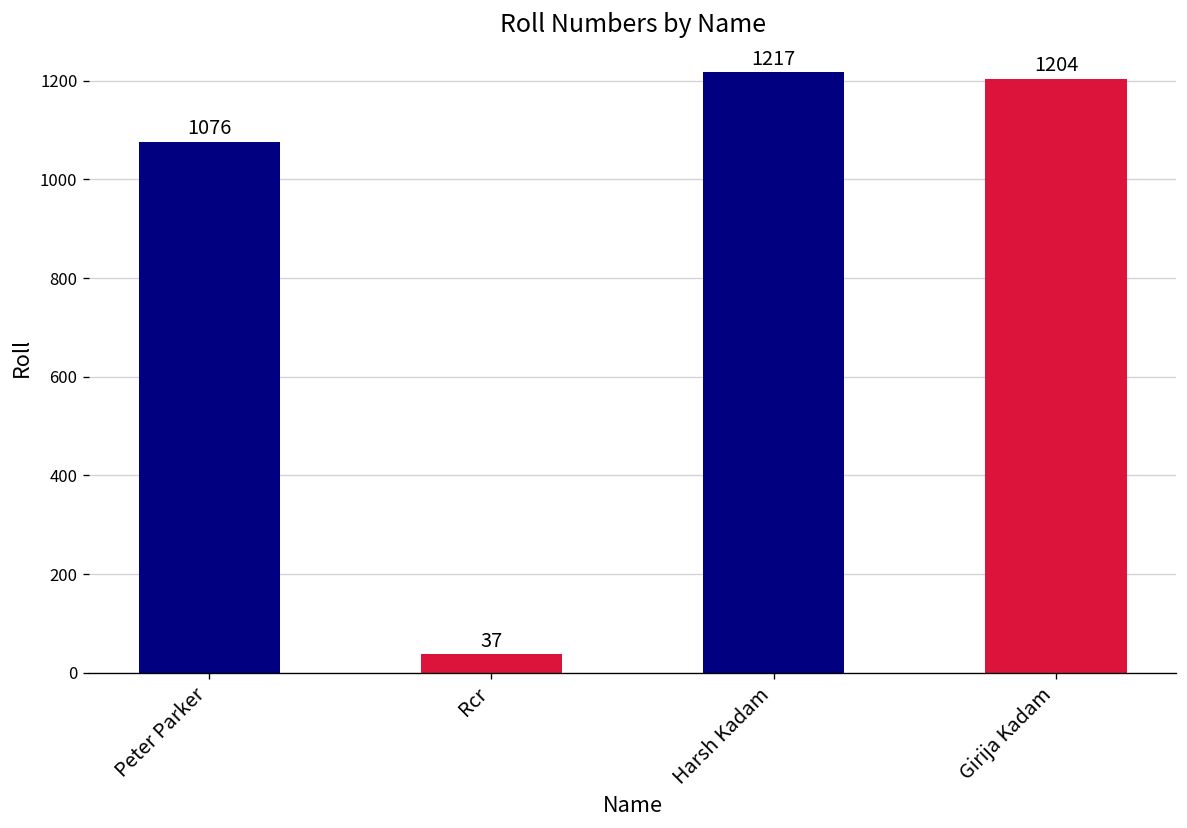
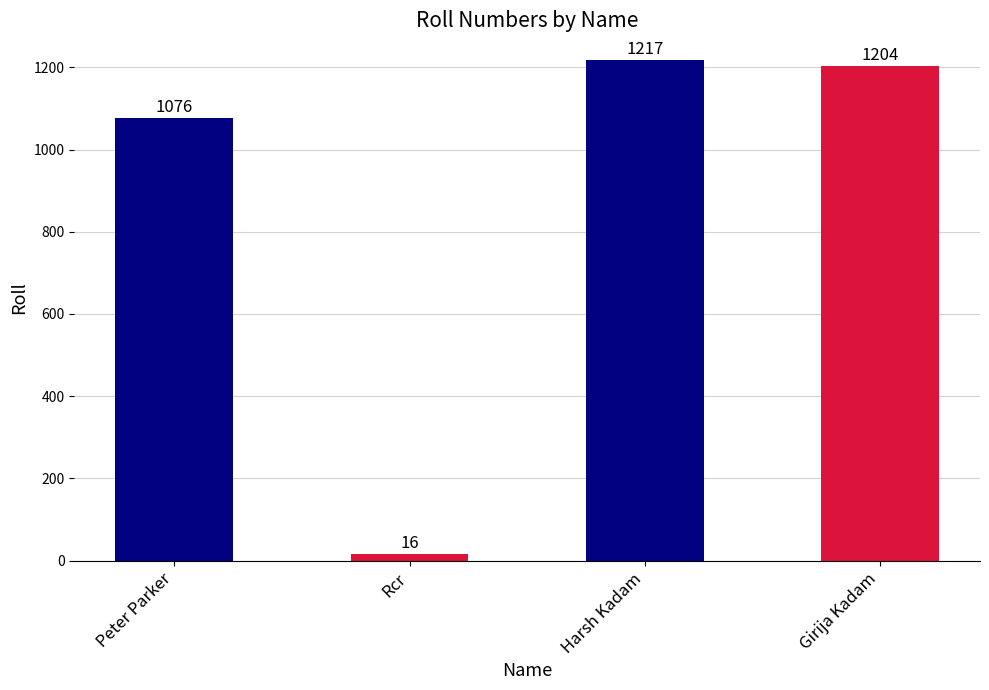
Rcr: 37 -> 16
